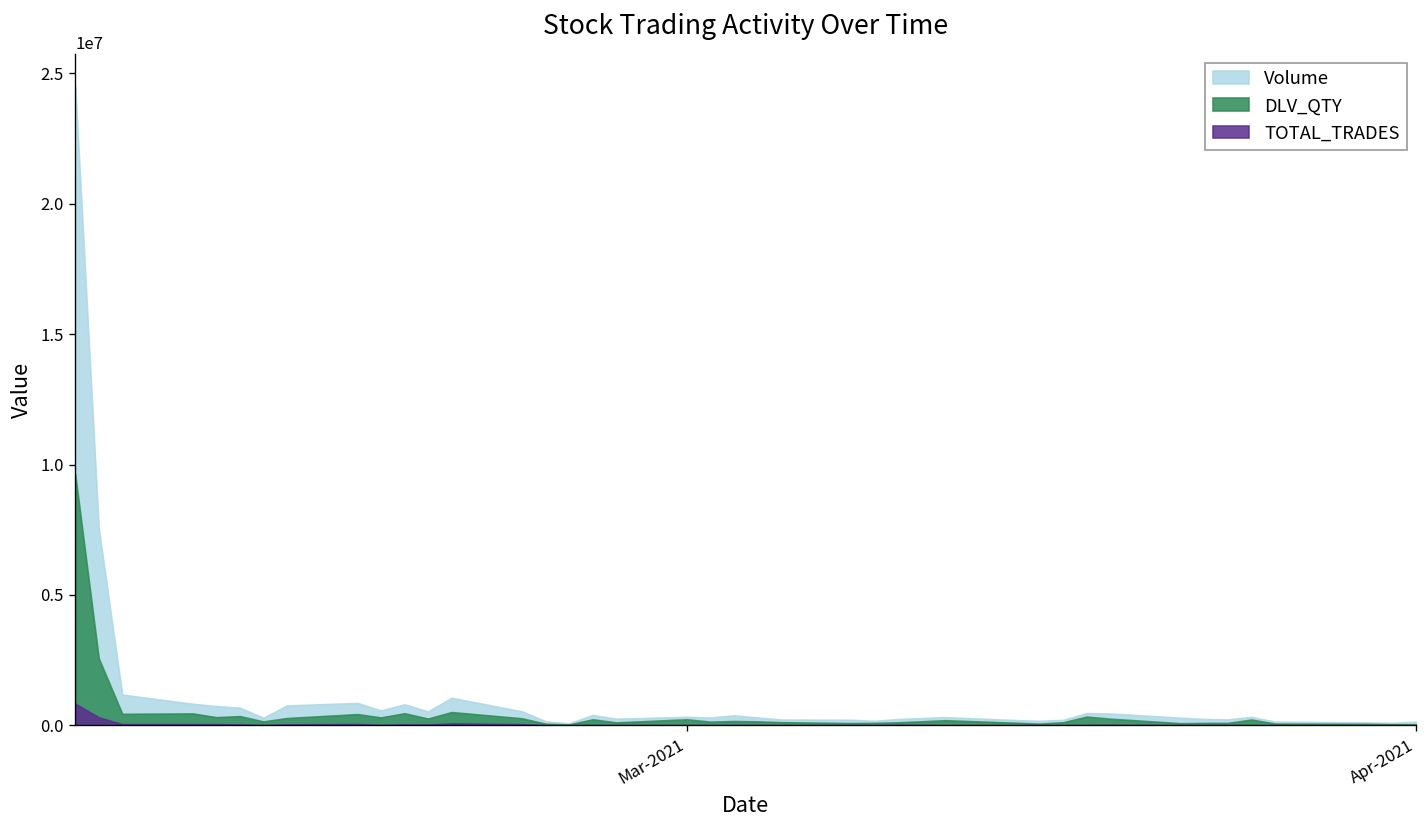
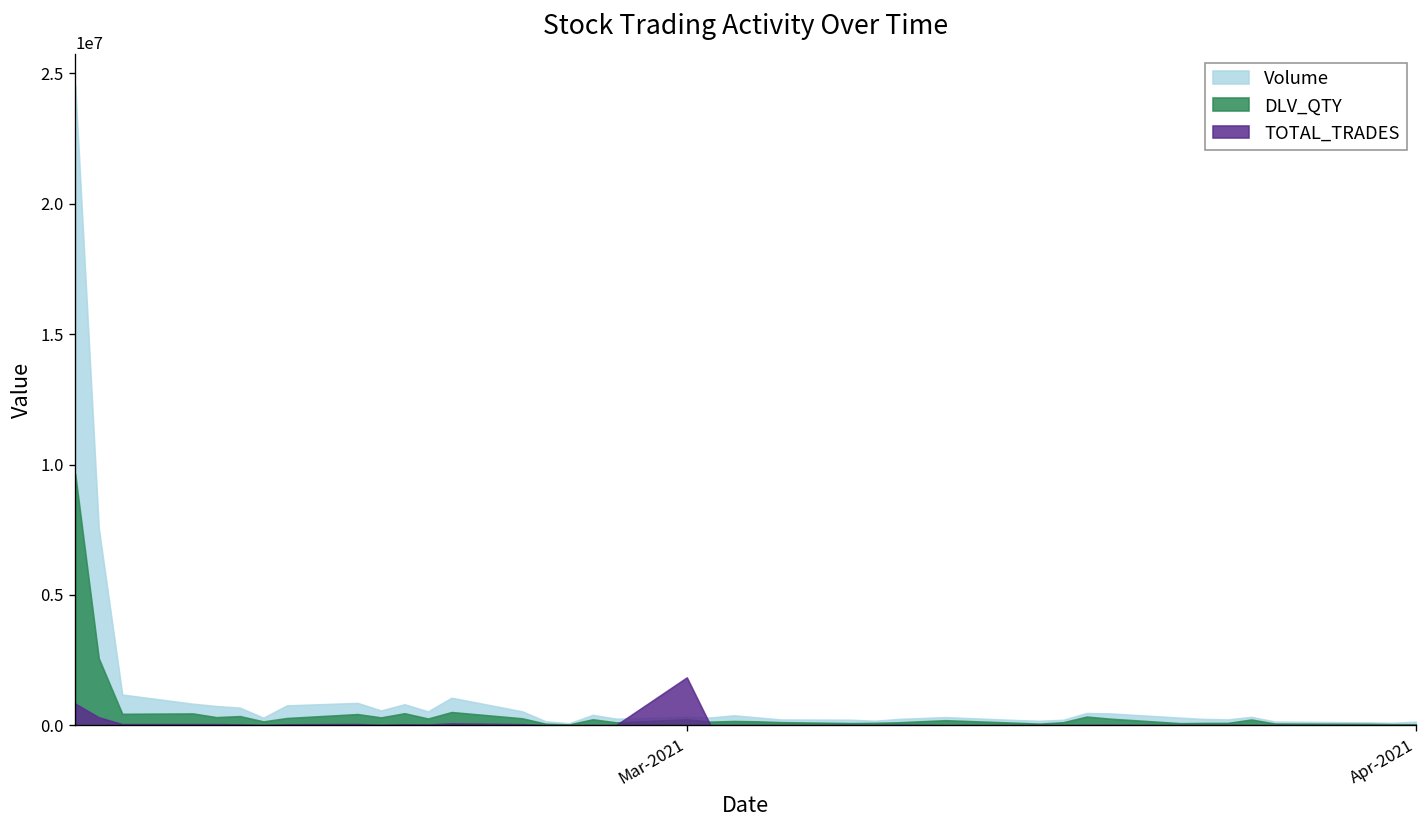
TOTAL_TRADES, Mar-2021: 0 -> 1800000
